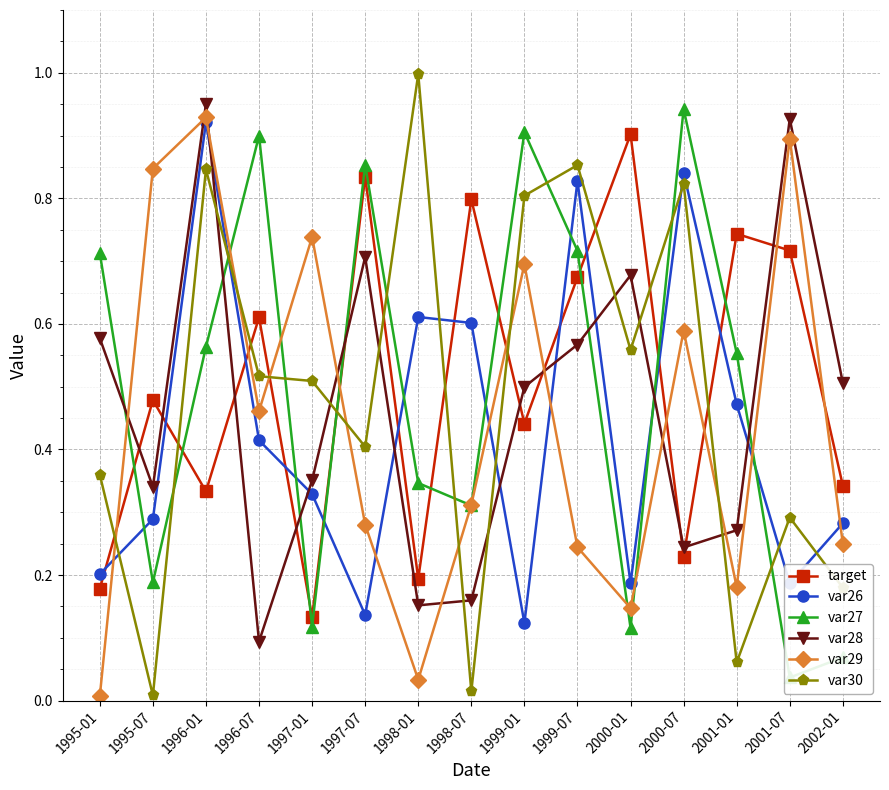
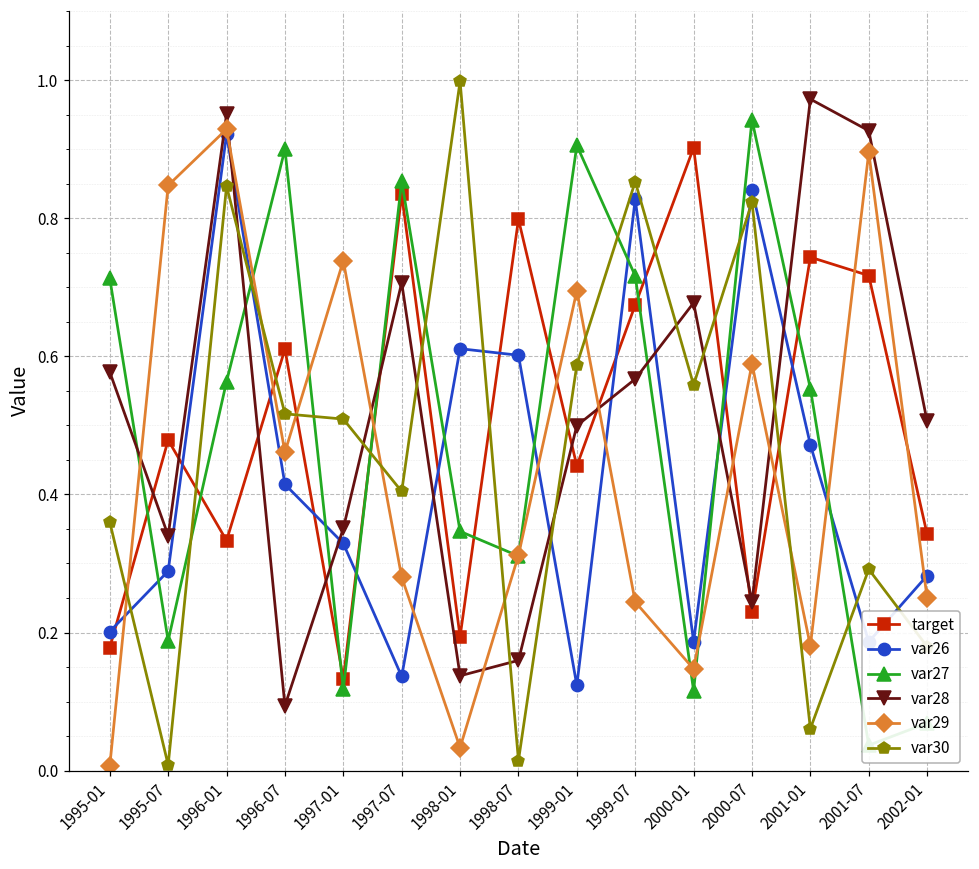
var28, 1998-01: 0.15 -> 0.14
var30, 1999-01: 0.80 -> 0.59
var28, 2001-01: 0.27 -> 0.97
